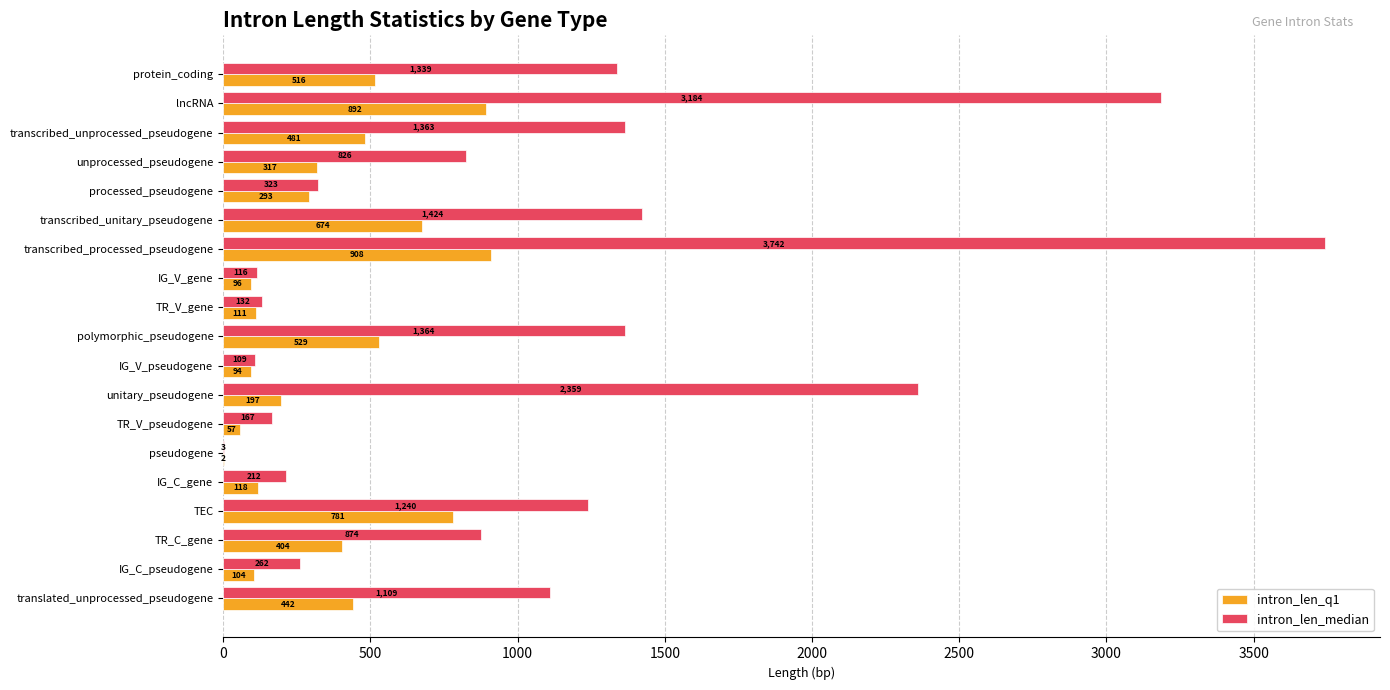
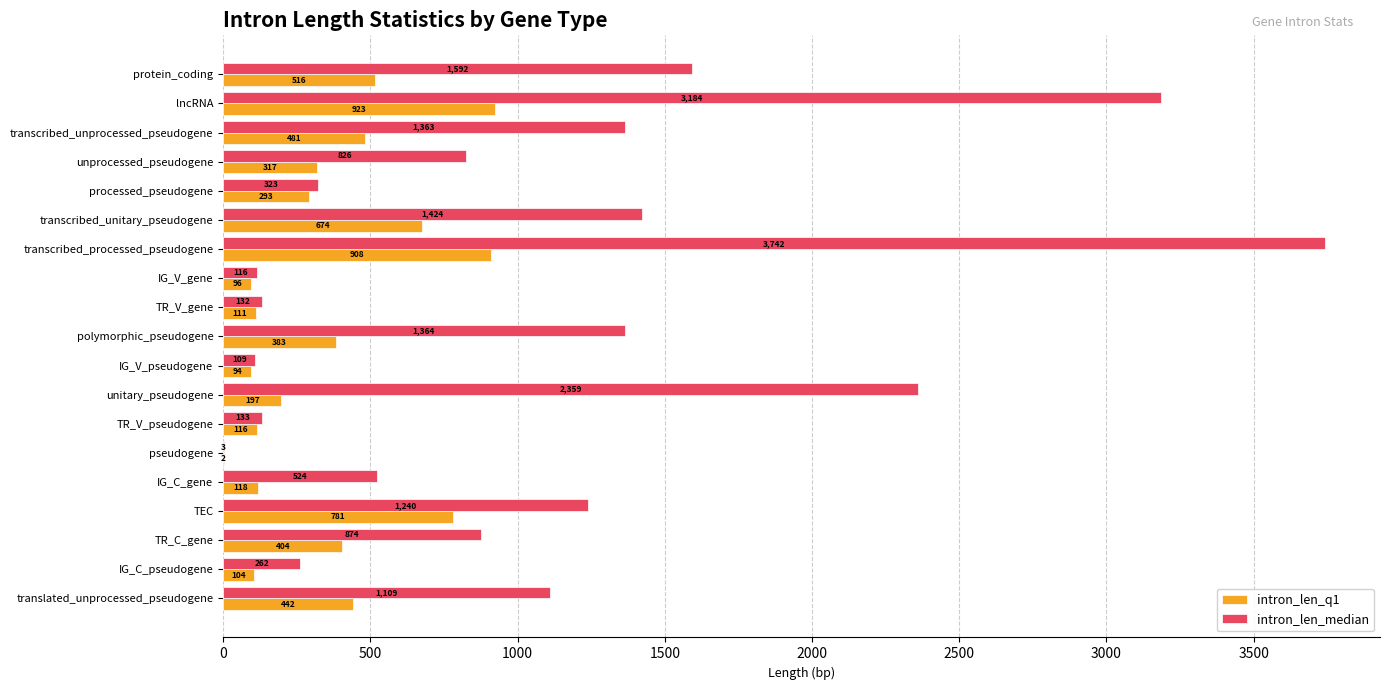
intron_len_median, protein_coding: 1,339 -> 1,592
intron_len_q1, lncRNA: 892 -> 923
intron_len_q1, polymorphic_pseudogene: 529 -> 383
intron_len_median, TR_V_pseudogene: 167 -> 133
intron_len_q1, TR_V_pseudogene: 57 -> 116
intron_len_median, IG_C_gene: 212 -> 524
